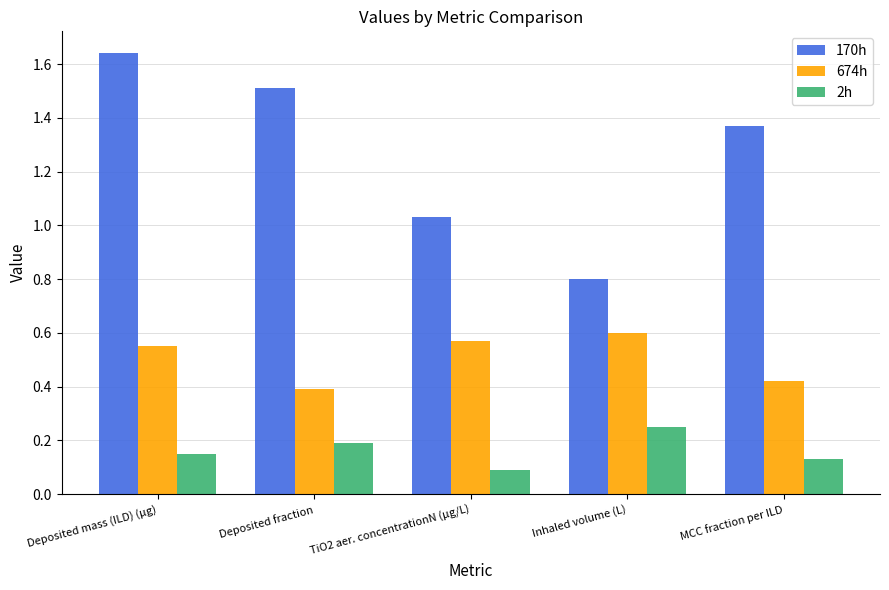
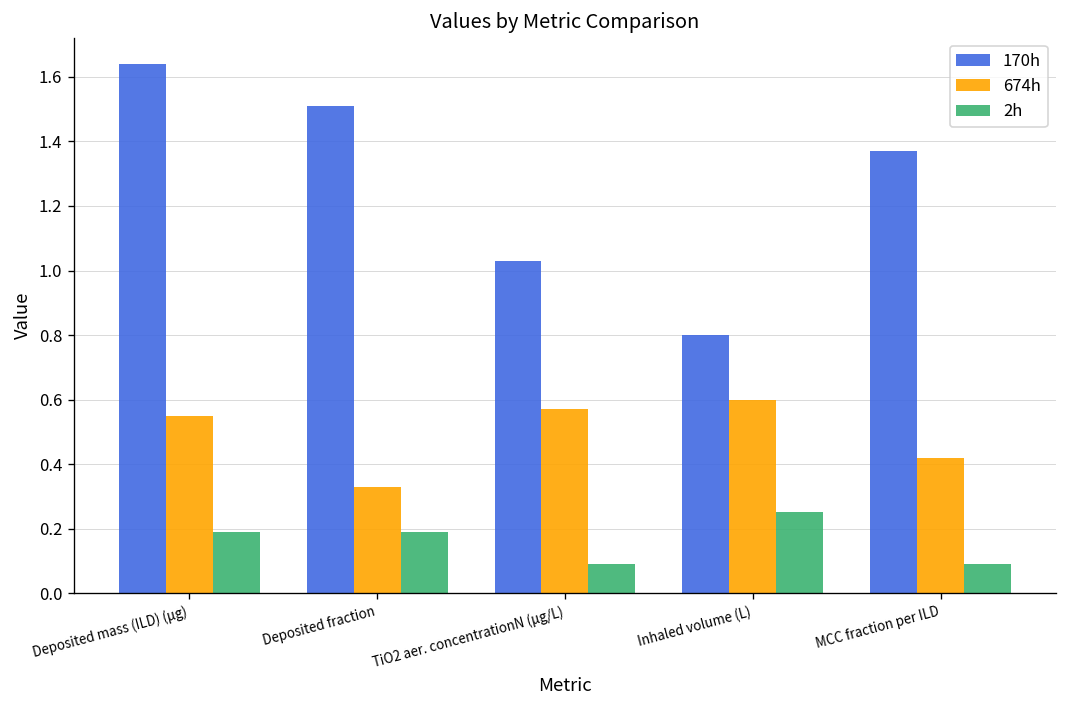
2h, Deposited mass (ILD) (μg): 0.15 -> 0.19
674h, Deposited fraction: 0.39 -> 0.33
2h, MCC fraction per ILD: 0.13 -> 0.09
